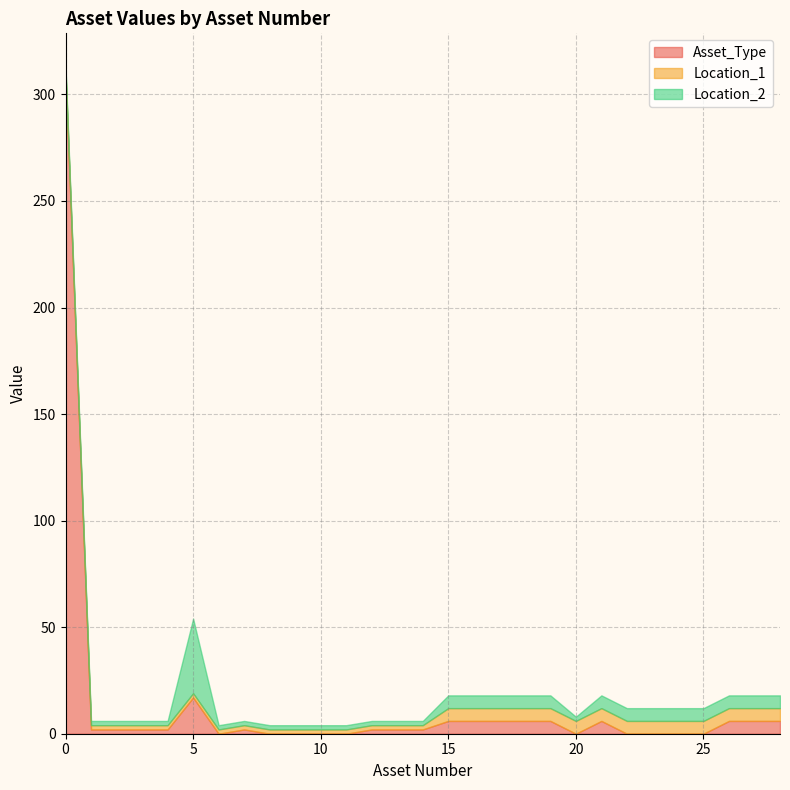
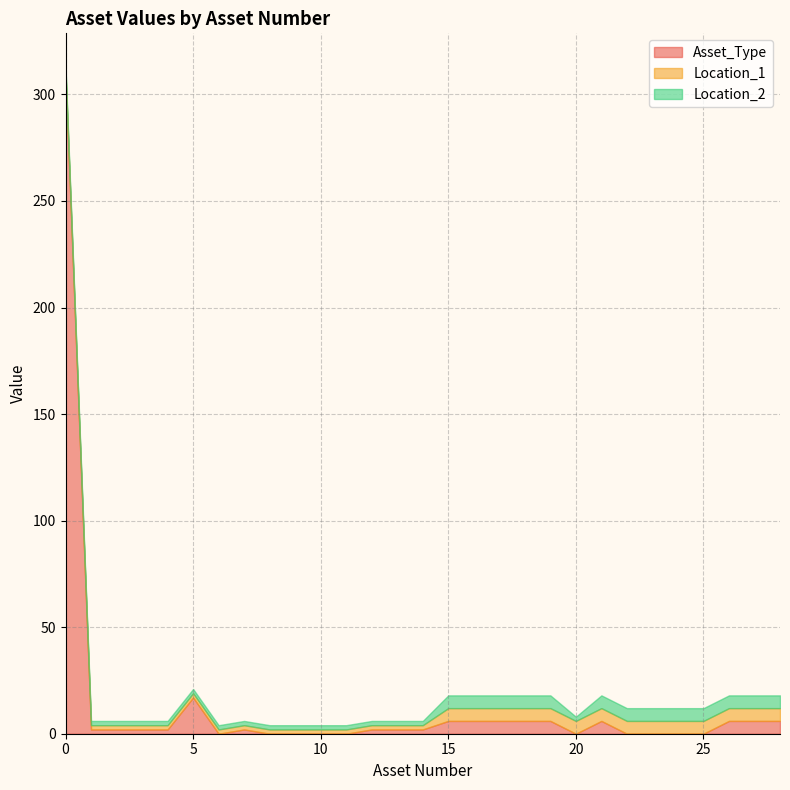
Location_2, 5: 35 -> 2
